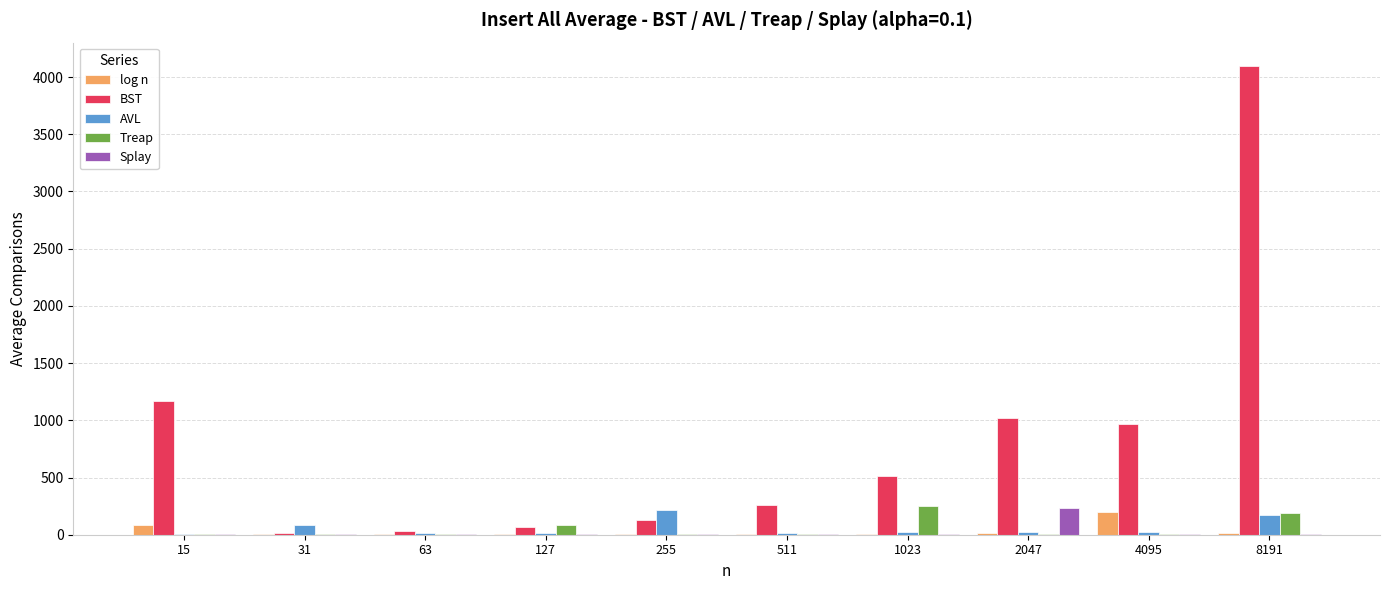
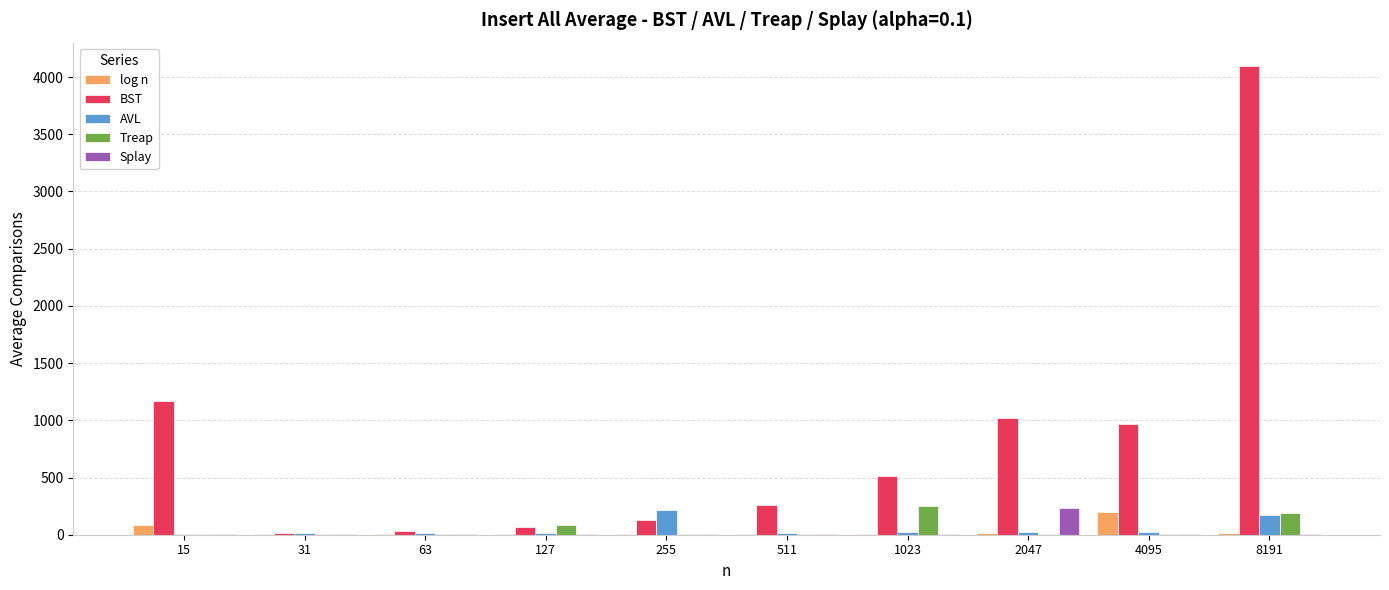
AVL, 31: 80 -> 10
